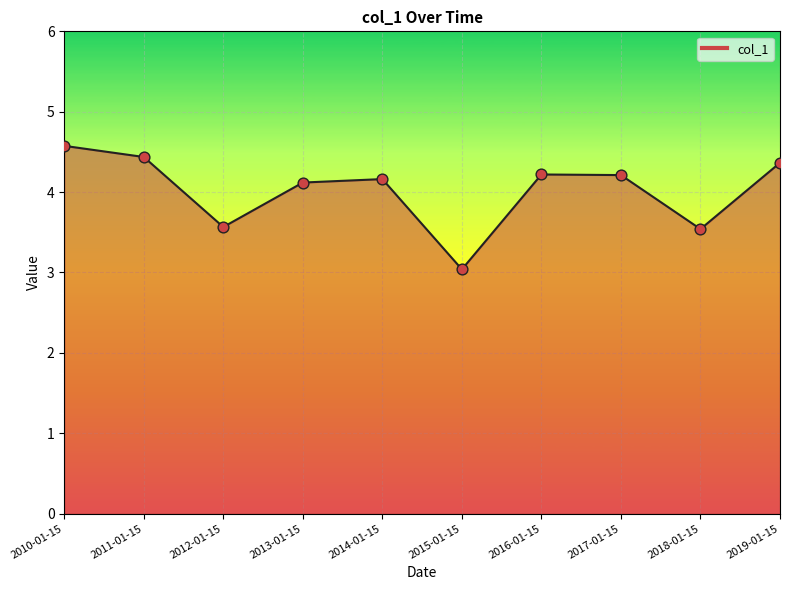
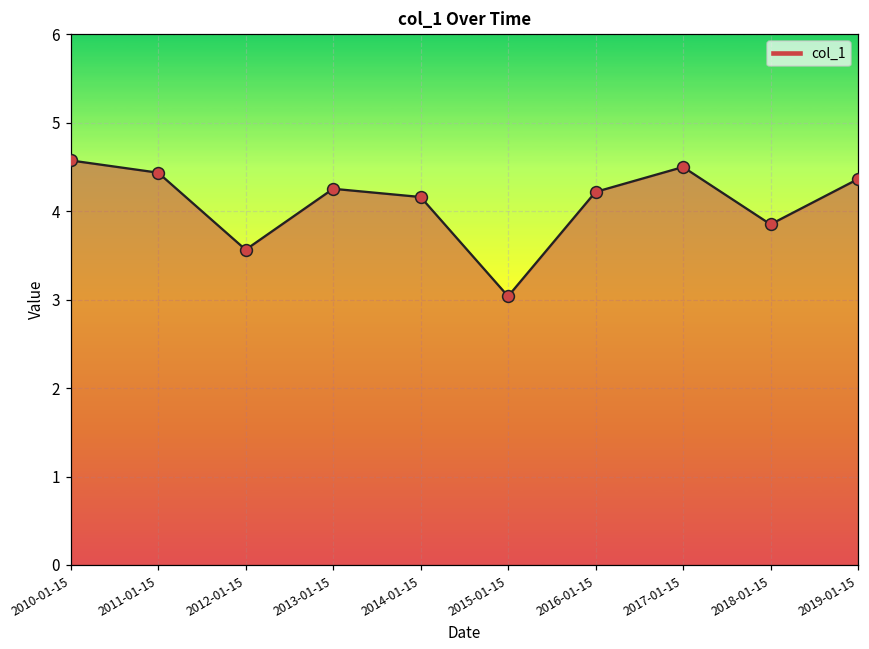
2013-01-15: 4.1 -> 4.3
2017-01-15: 4.2 -> 4.5
2018-01-15: 3.5 -> 3.9
